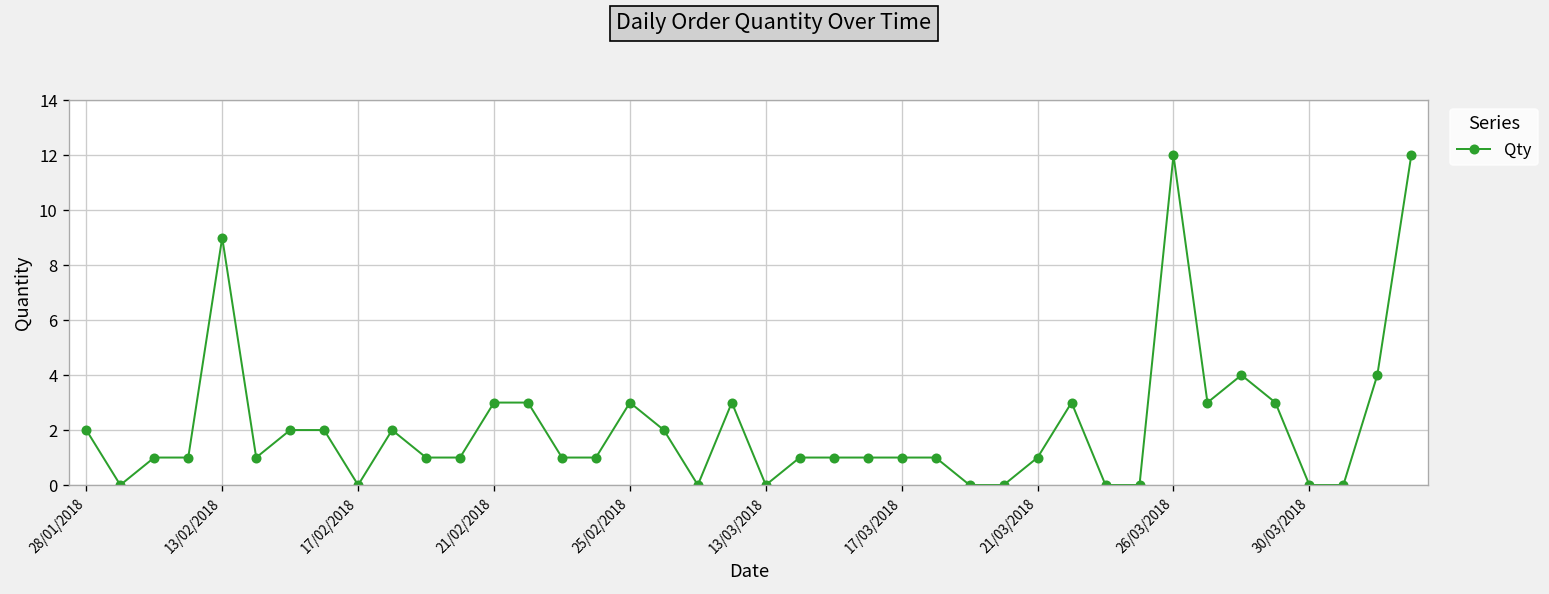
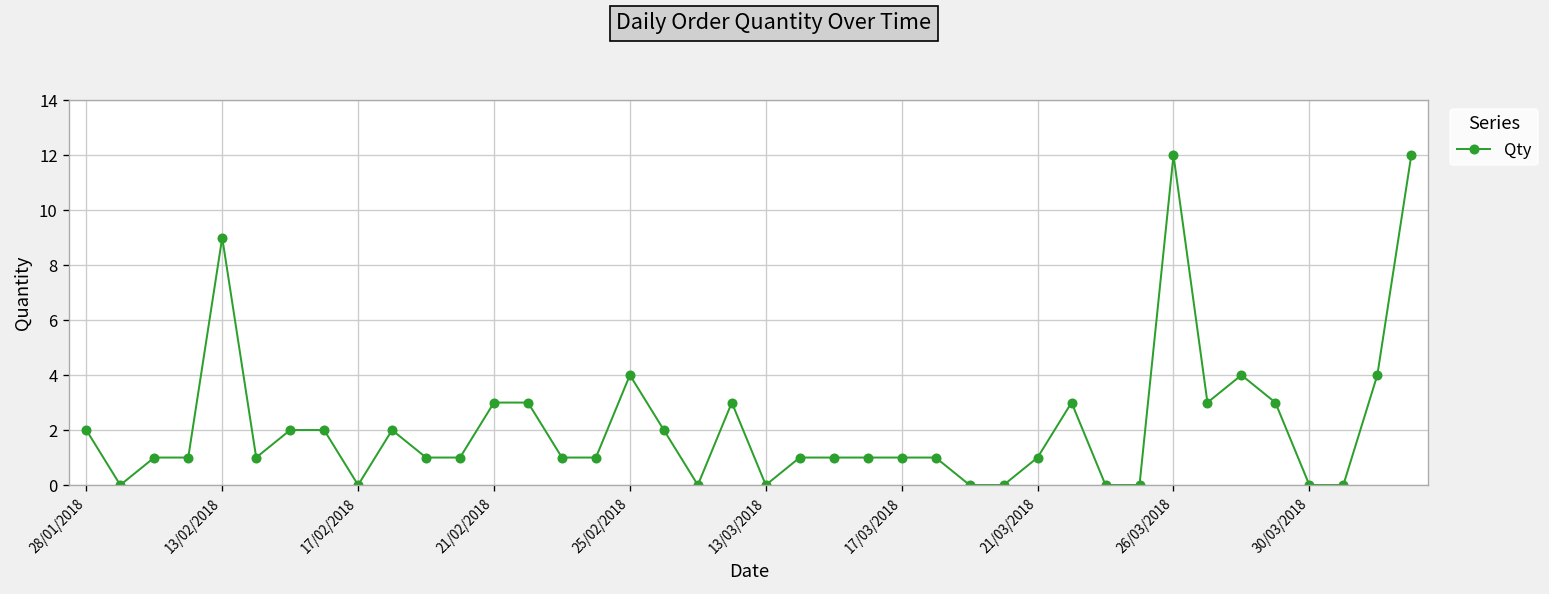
25/02/2018: 3 -> 4
